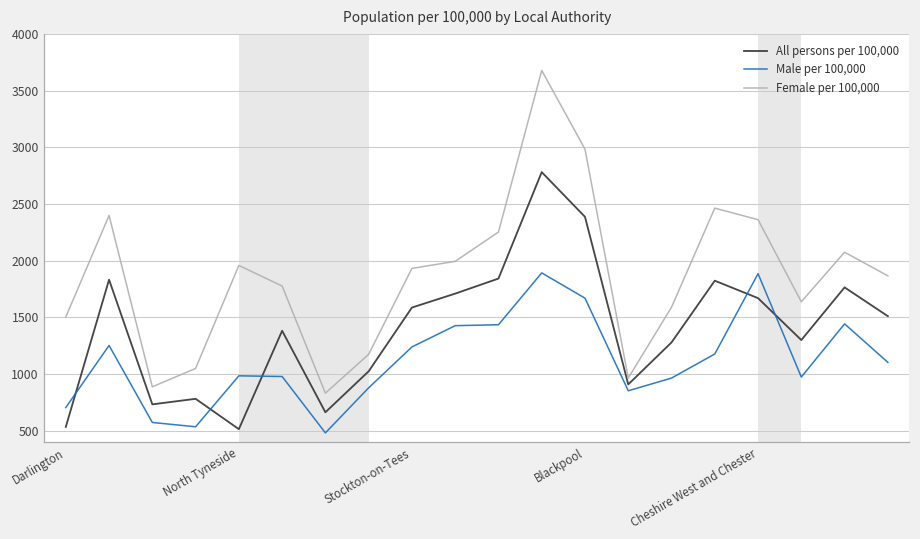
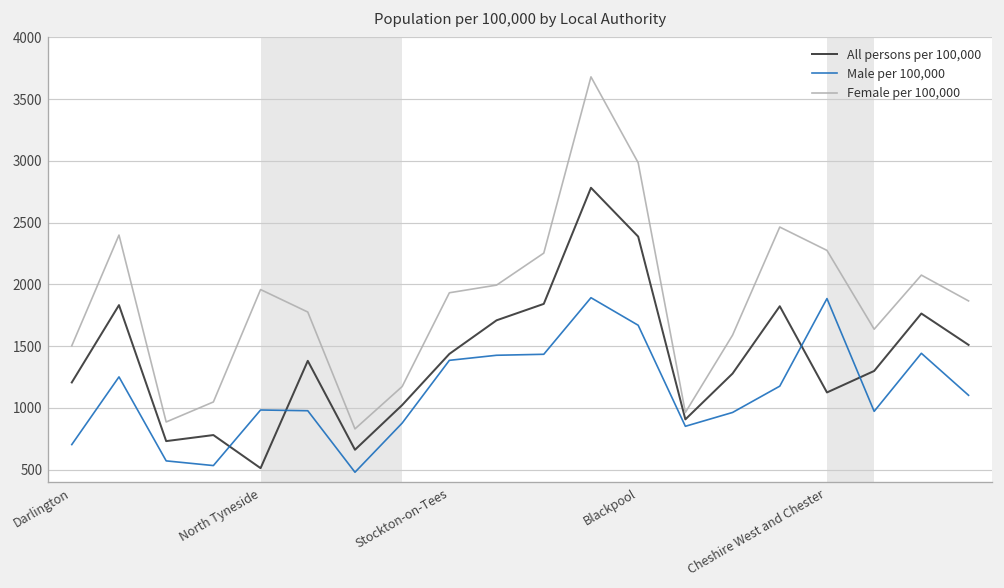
All persons per 100,000, Darlington: 530 -> 1210
All persons per 100,000, Stockton-on-Tees: 1590 -> 1440
Male per 100,000, Stockton-on-Tees: 1240 -> 1390
All persons per 100,000, Cheshire West and Chester: 1670 -> 1130
Female per 100,000, Cheshire West and Chester: 2360 -> 2280
